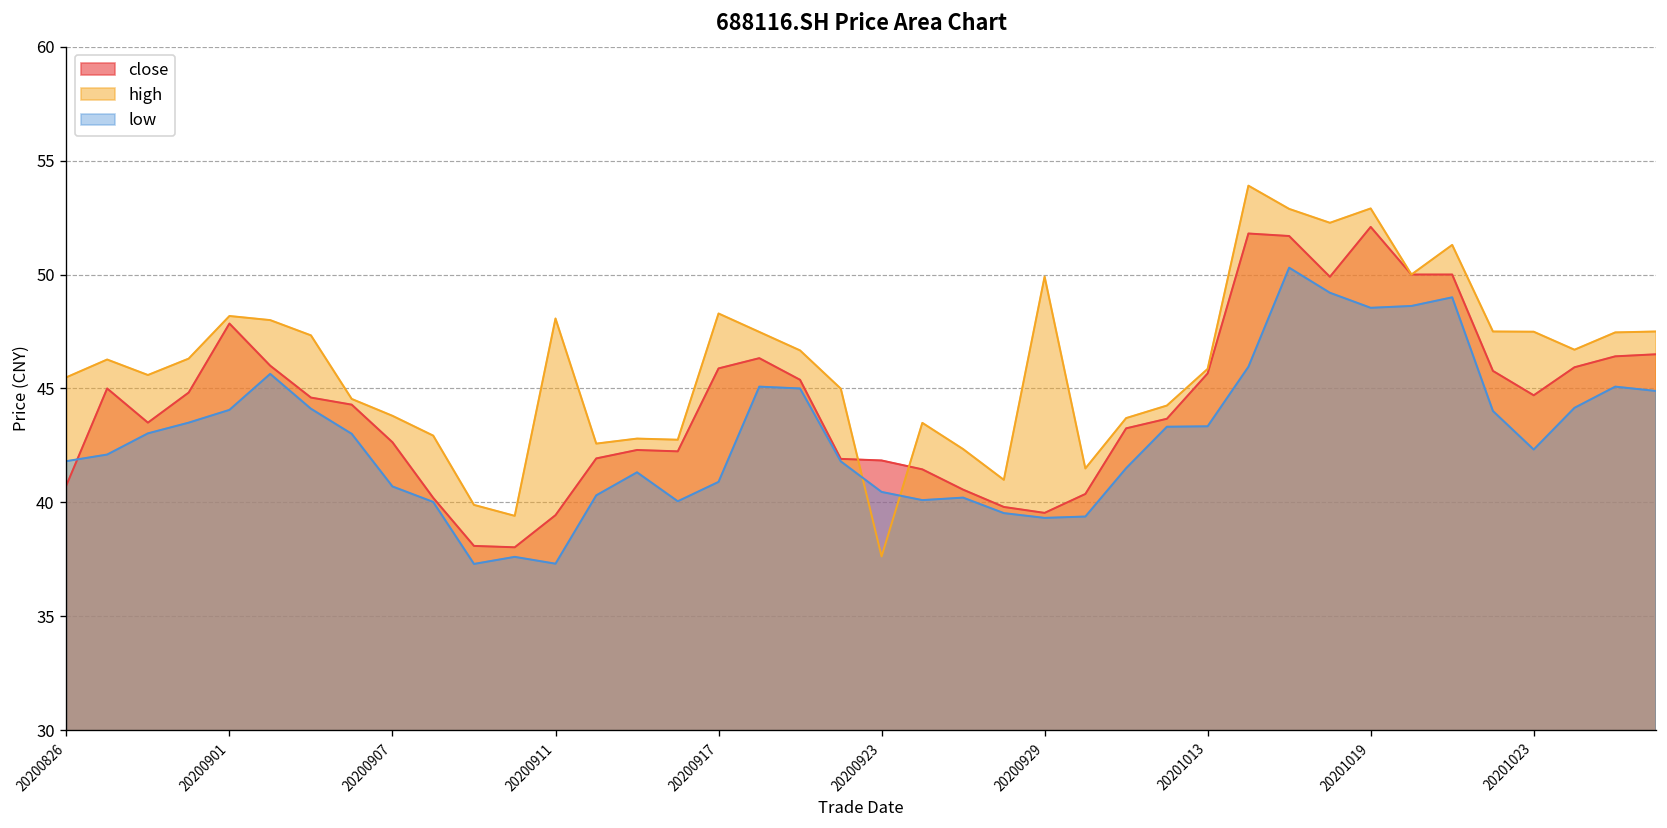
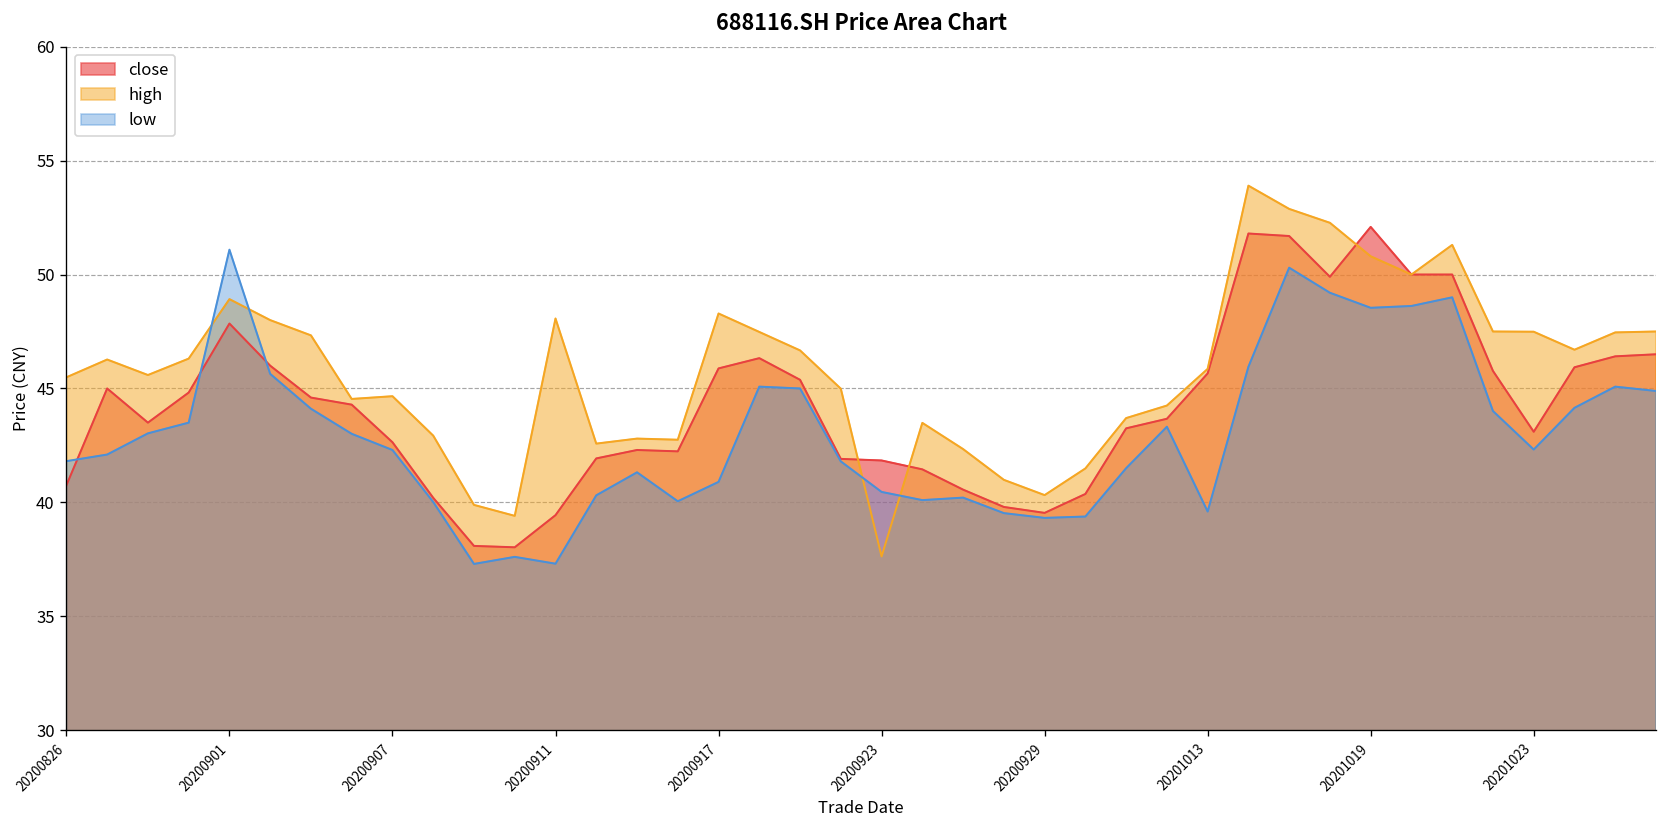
high, 20200901: 48.2 -> 48.9
low, 20200901: 44.1 -> 51.1
high, 20200907: 43.8 -> 44.7
low, 20200907: 40.7 -> 42.3
high, 20200929: 49.9 -> 40.3
low, 20201013: 43.3 -> 39.6
high, 20201019: 52.9 -> 50.8
close, 20201023: 44.7 -> 43.1
